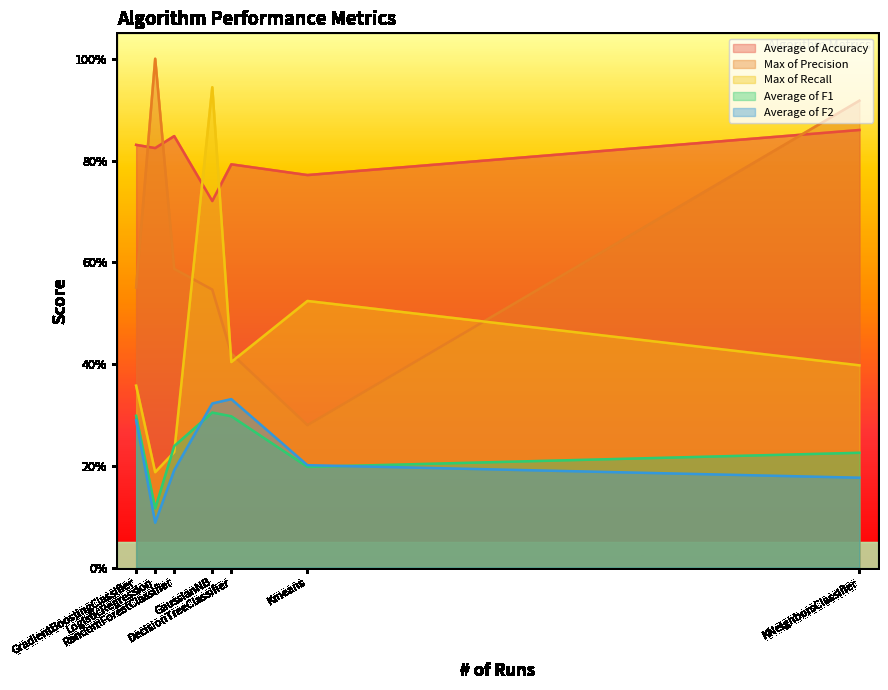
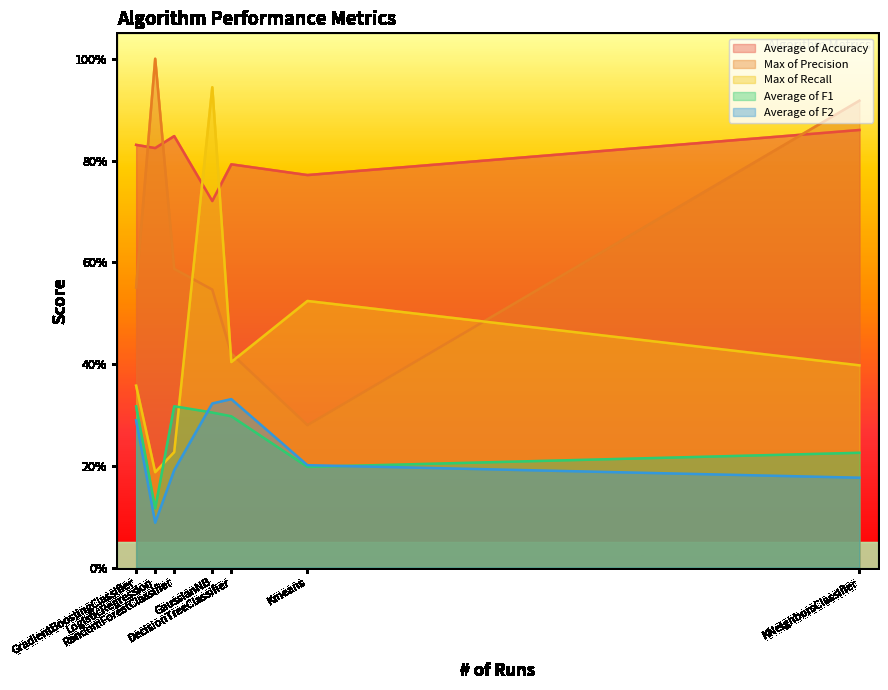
Average of F1, GradientBoostingClassifier: 30% -> 32%
Average of F1, RandomForestClassifier: 24% -> 32%
